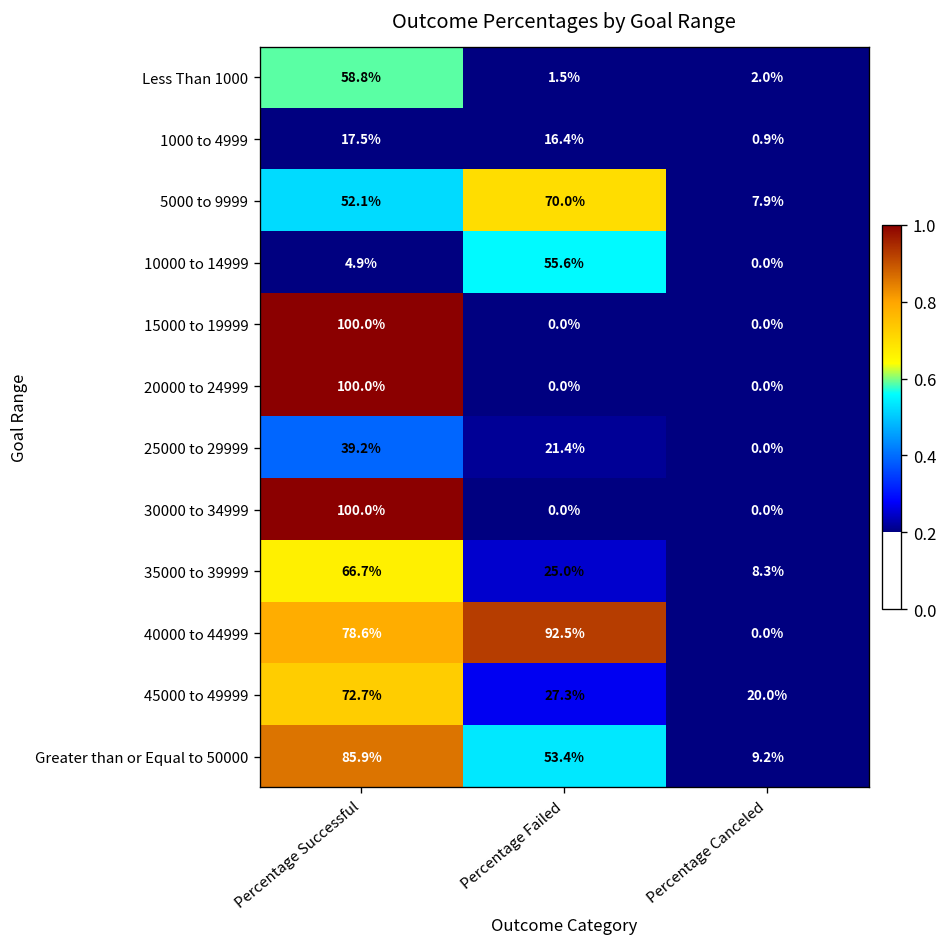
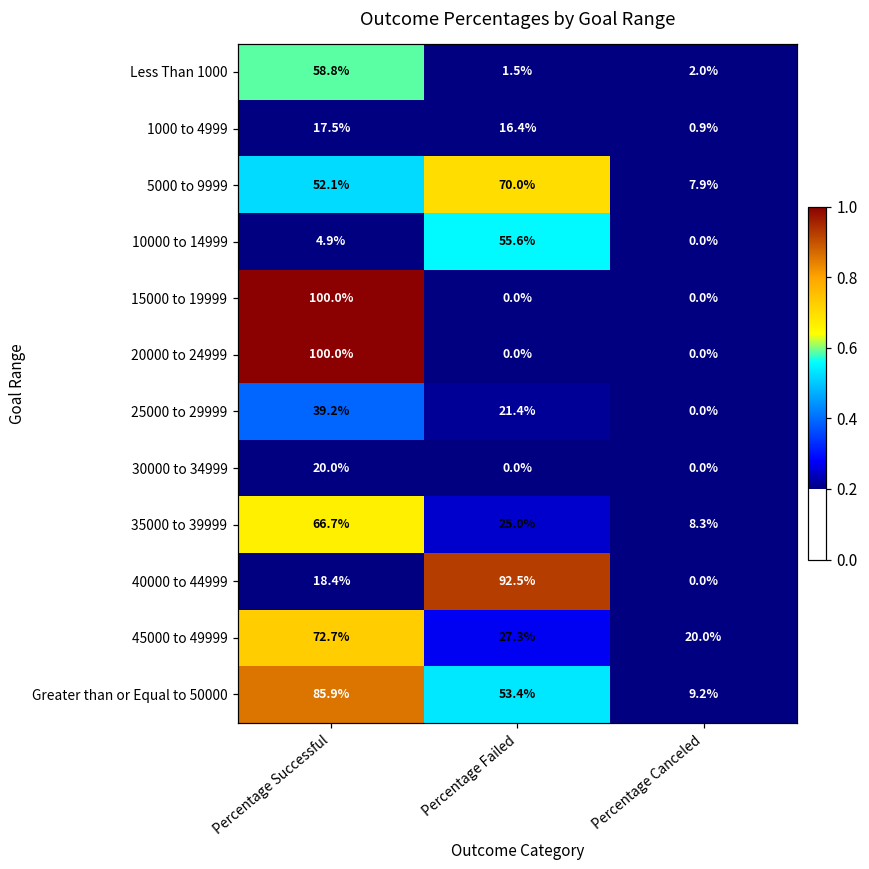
30000 to 34999, Percentage Successful: 100.0% -> 20.0%
40000 to 44999, Percentage Successful: 78.6% -> 18.4%
